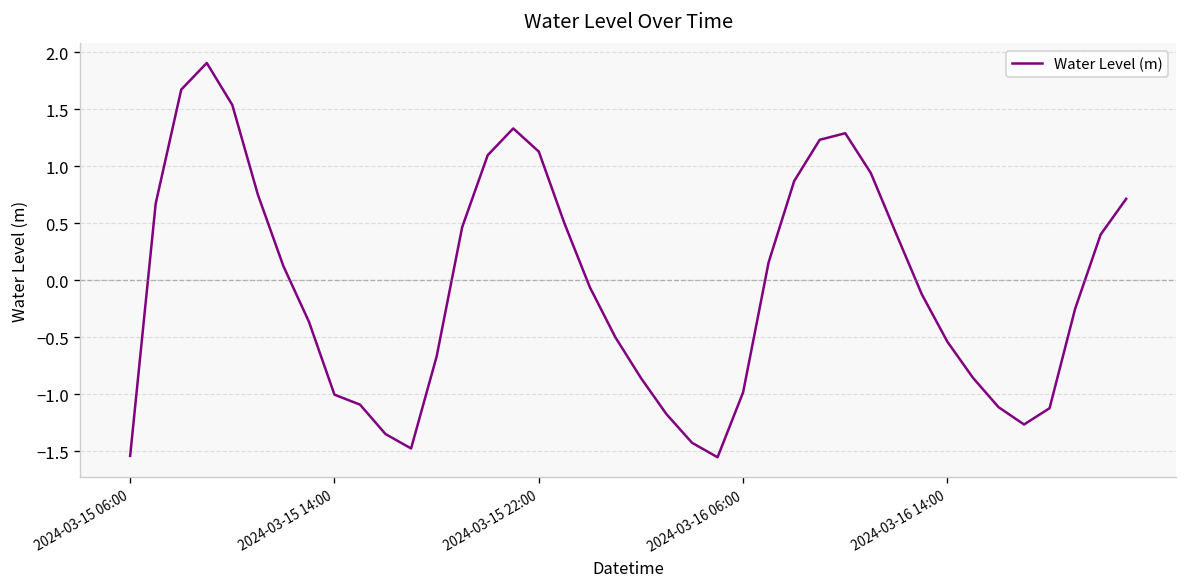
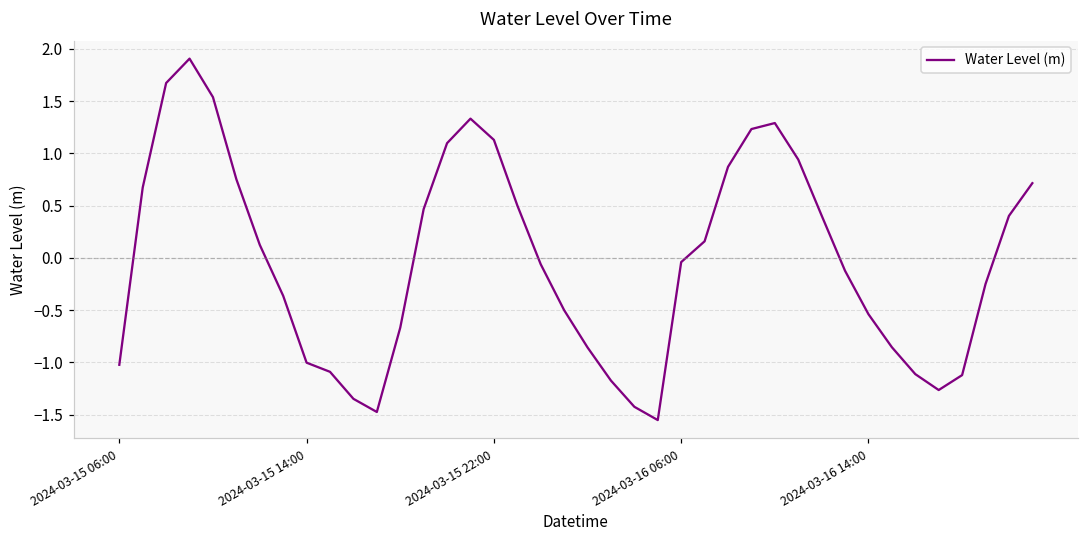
2024-03-15 06:00: -1.5 -> -1.0
2024-03-16 06:00: -1.0 -> 0.0
